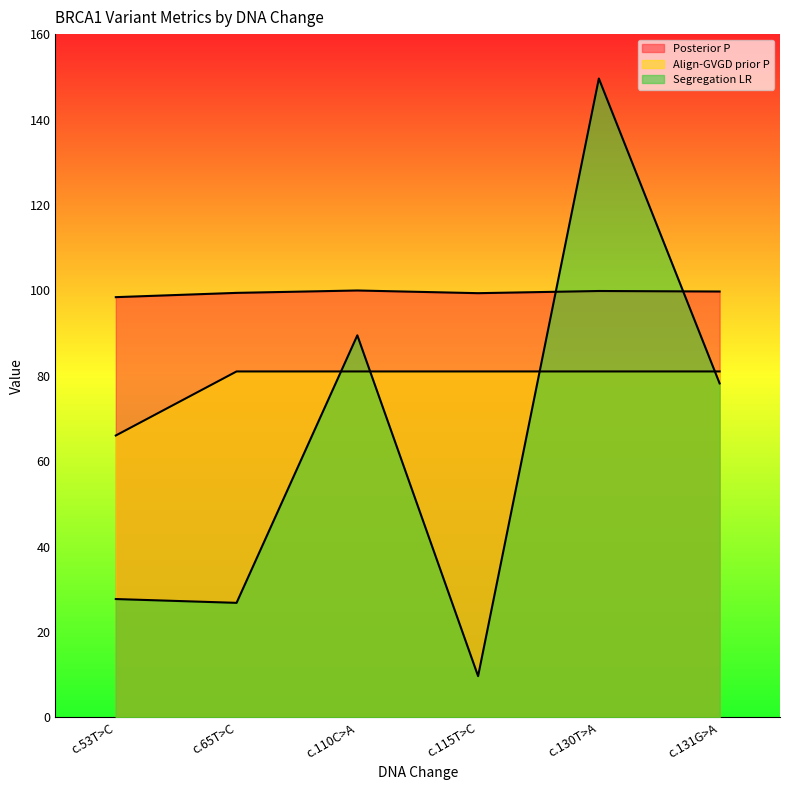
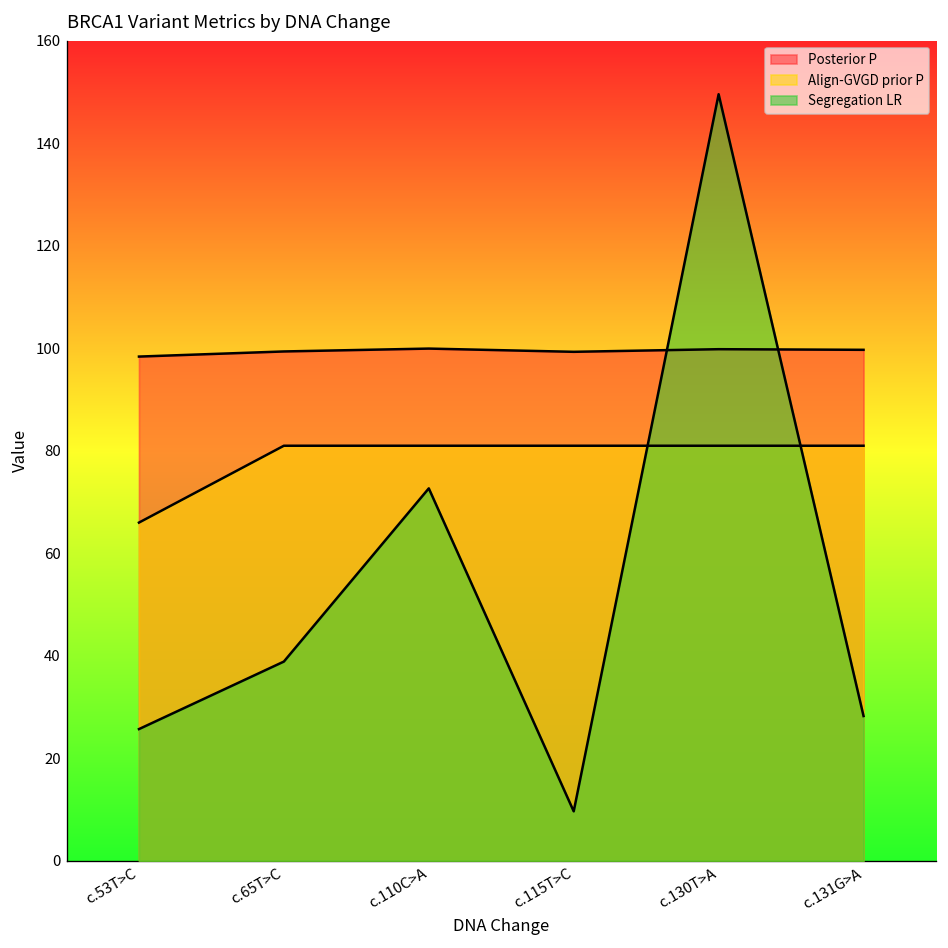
Segregation LR, c.53T>C: 28 -> 26
Segregation LR, c.65T>C: 27 -> 39
Segregation LR, c.110C>A: 89 -> 73
Segregation LR, c.131G>A: 78 -> 28
